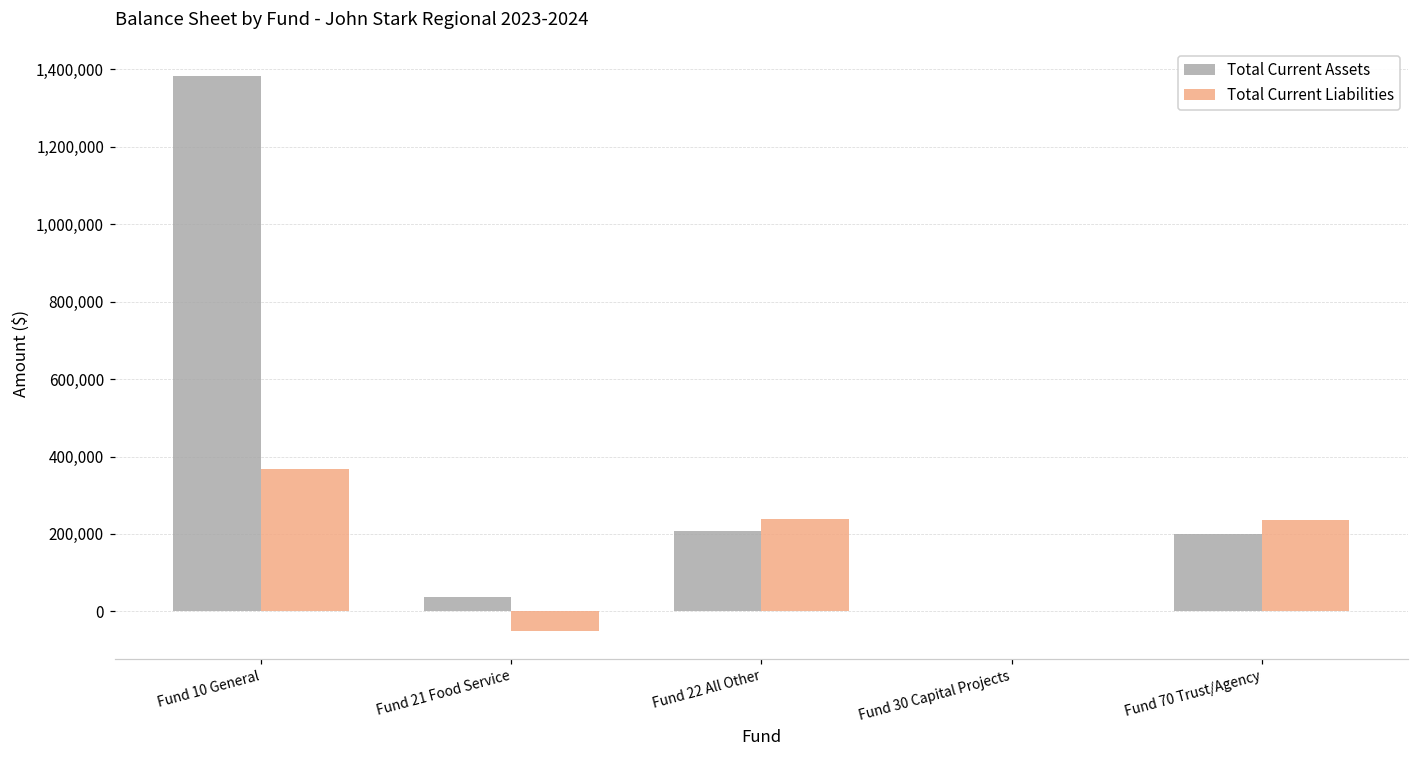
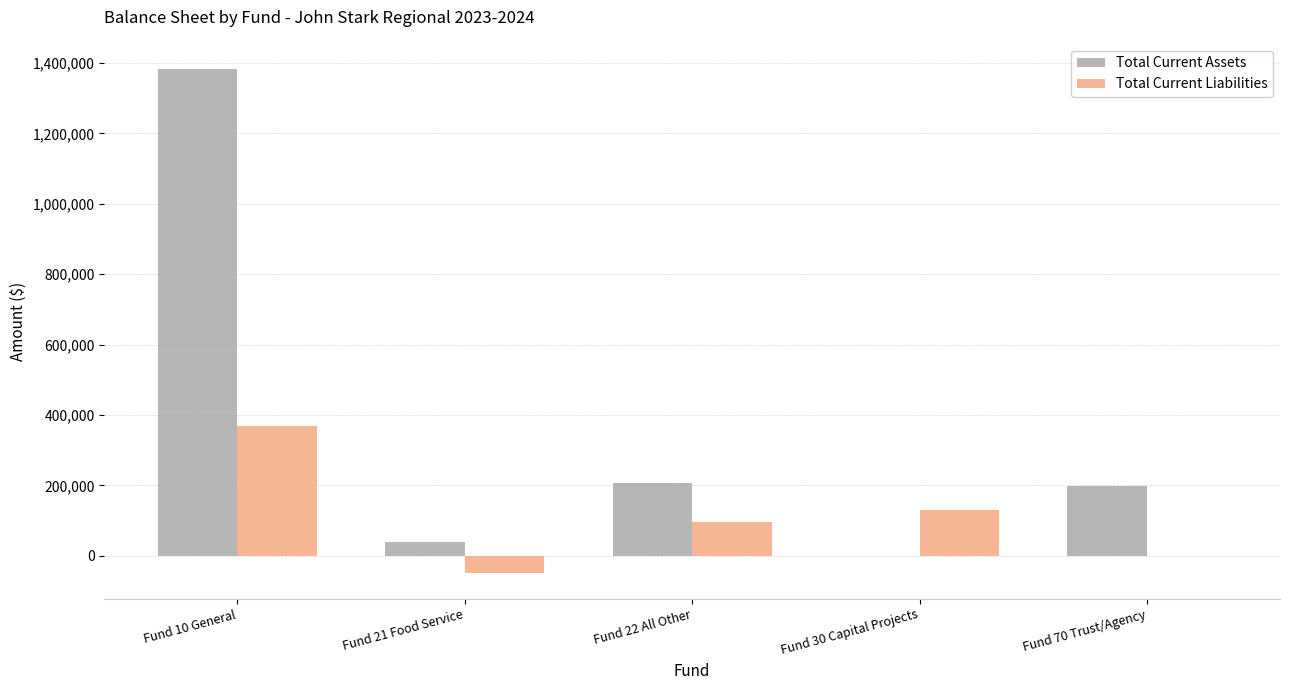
Total Current Liabilities, Fund 22 All Other: 240,000 -> 100,000
Total Current Liabilities, Fund 30 Capital Projects: 0 -> 130,000
Total Current Liabilities, Fund 70 Trust/Agency: 240,000 -> 0
